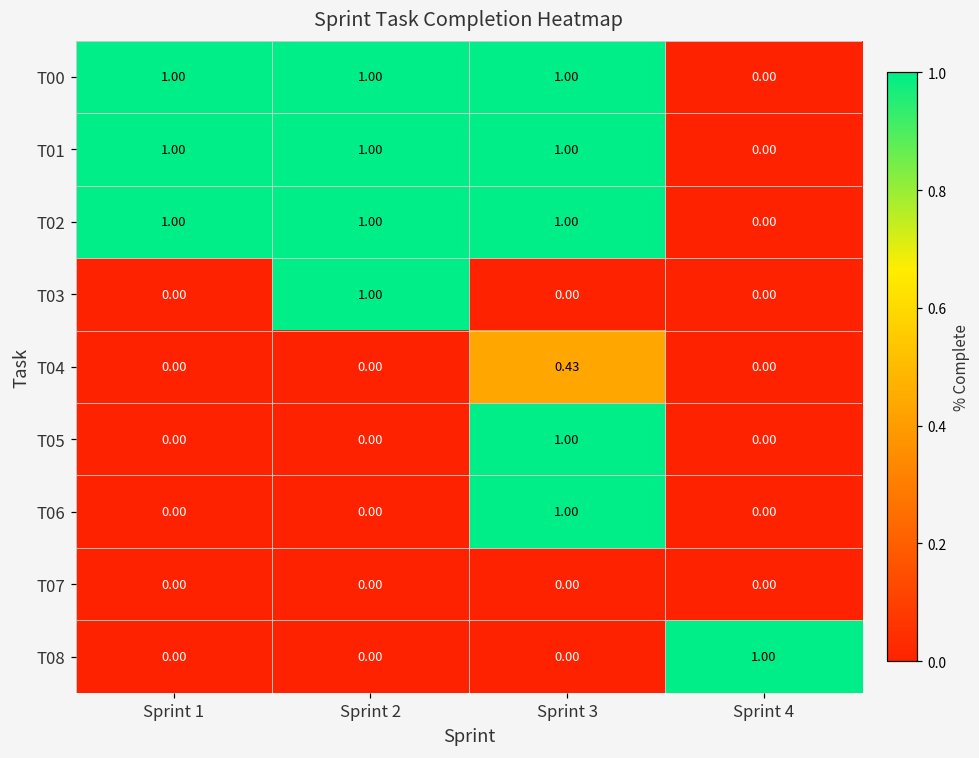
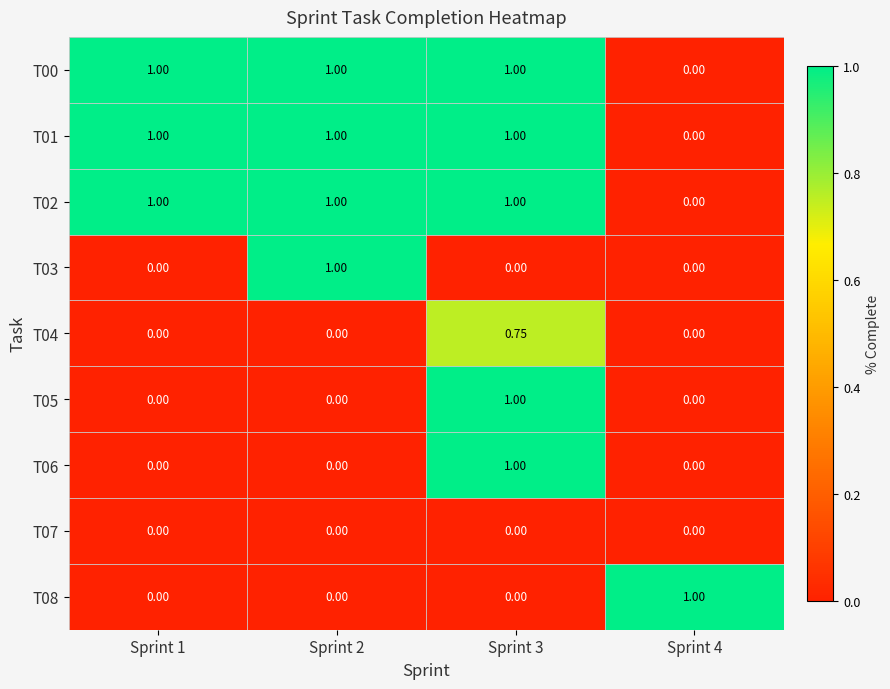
T04, Sprint 3: 0.43 -> 0.75
